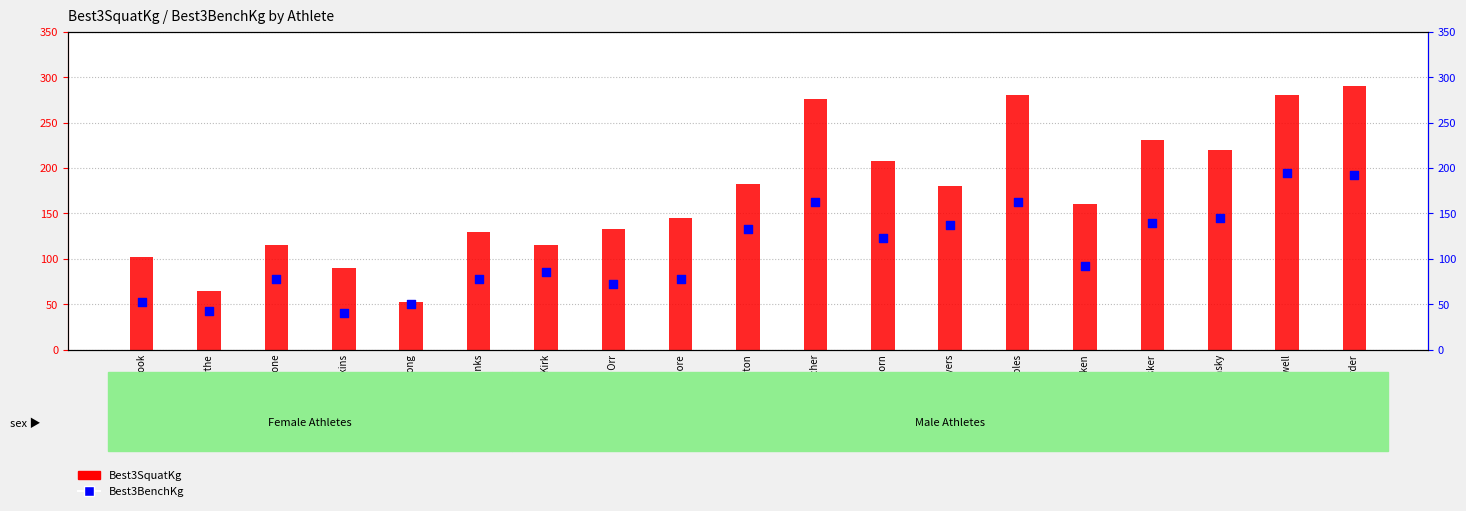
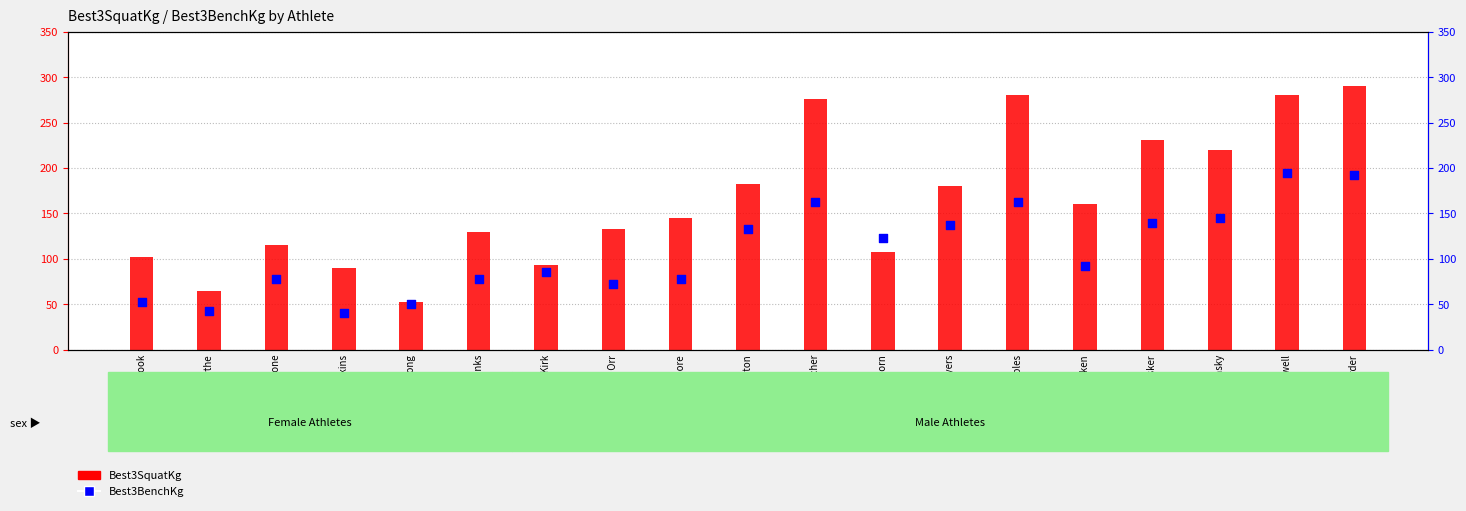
Best3SquatKg, McCaulay Kirk: 120 -> 90
Best3SquatKg, Austen Scammahorn: 210 -> 110
